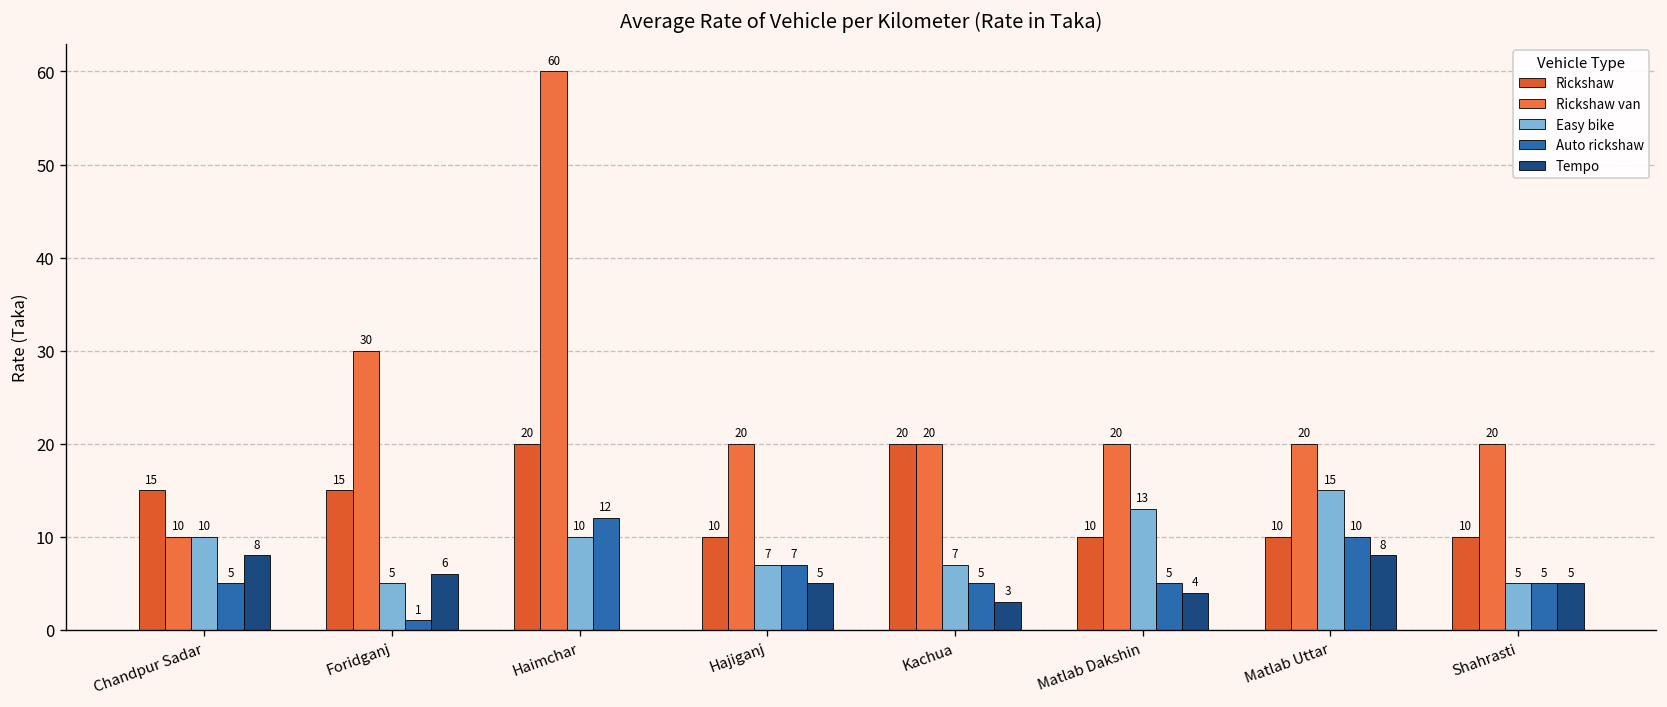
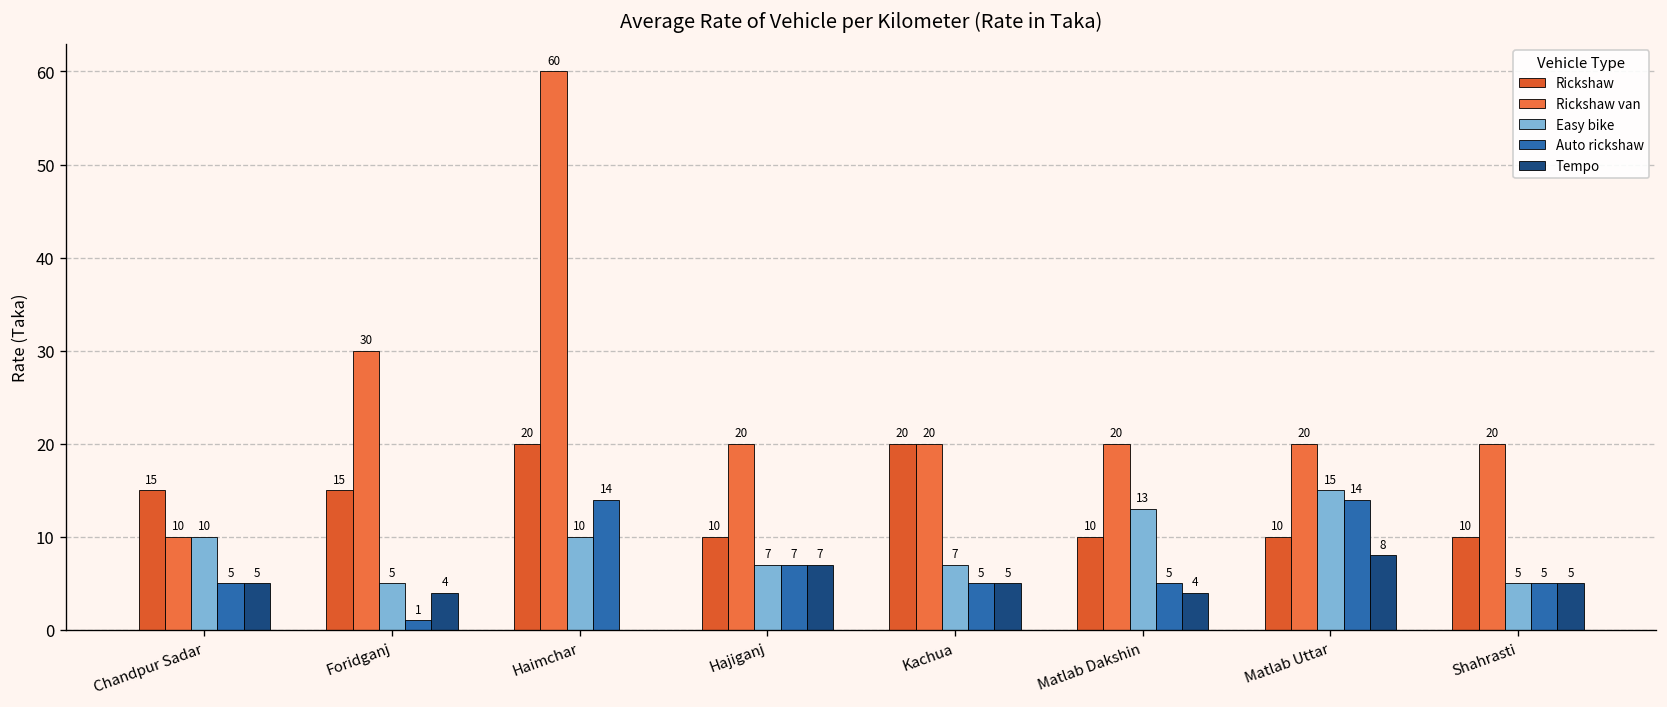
Tempo, Chandpur Sadar: 8 -> 5
Tempo, Foridganj: 6 -> 4
Auto rickshaw, Haimchar: 12 -> 14
Tempo, Hajiganj: 5 -> 7
Tempo, Kachua: 3 -> 5
Auto rickshaw, Matlab Uttar: 10 -> 14
